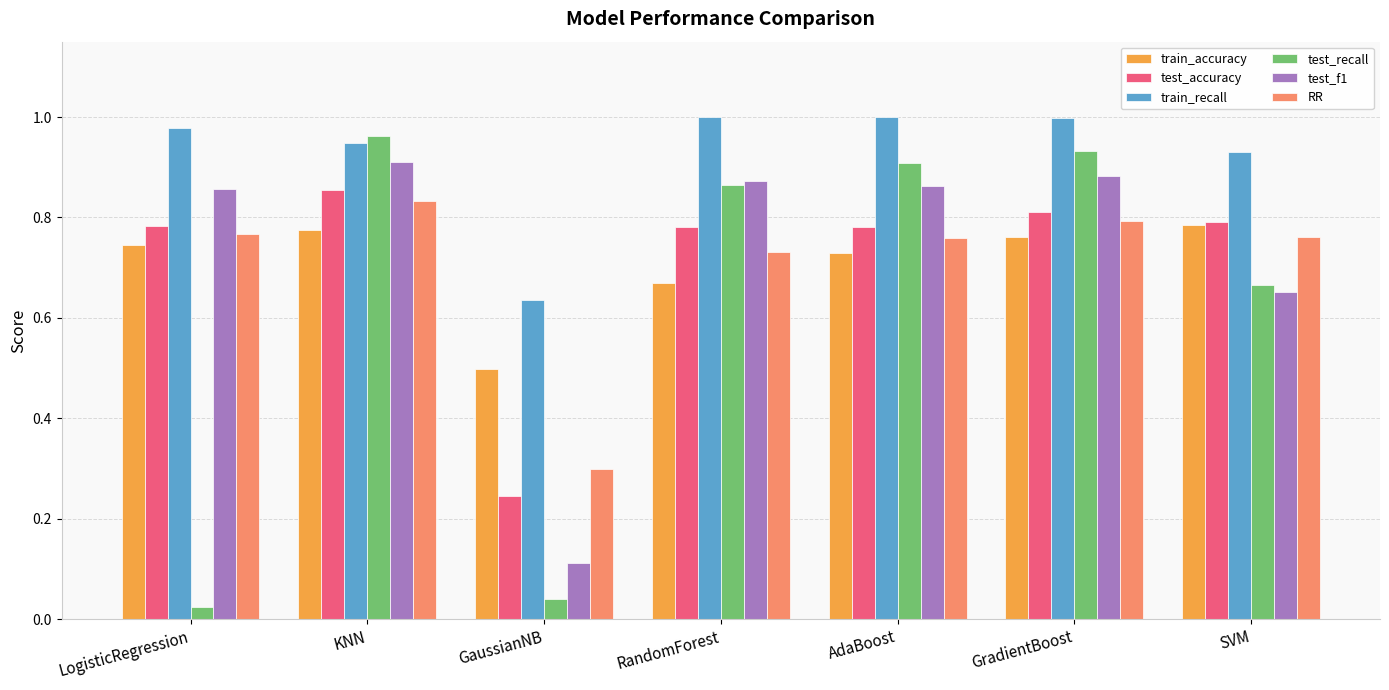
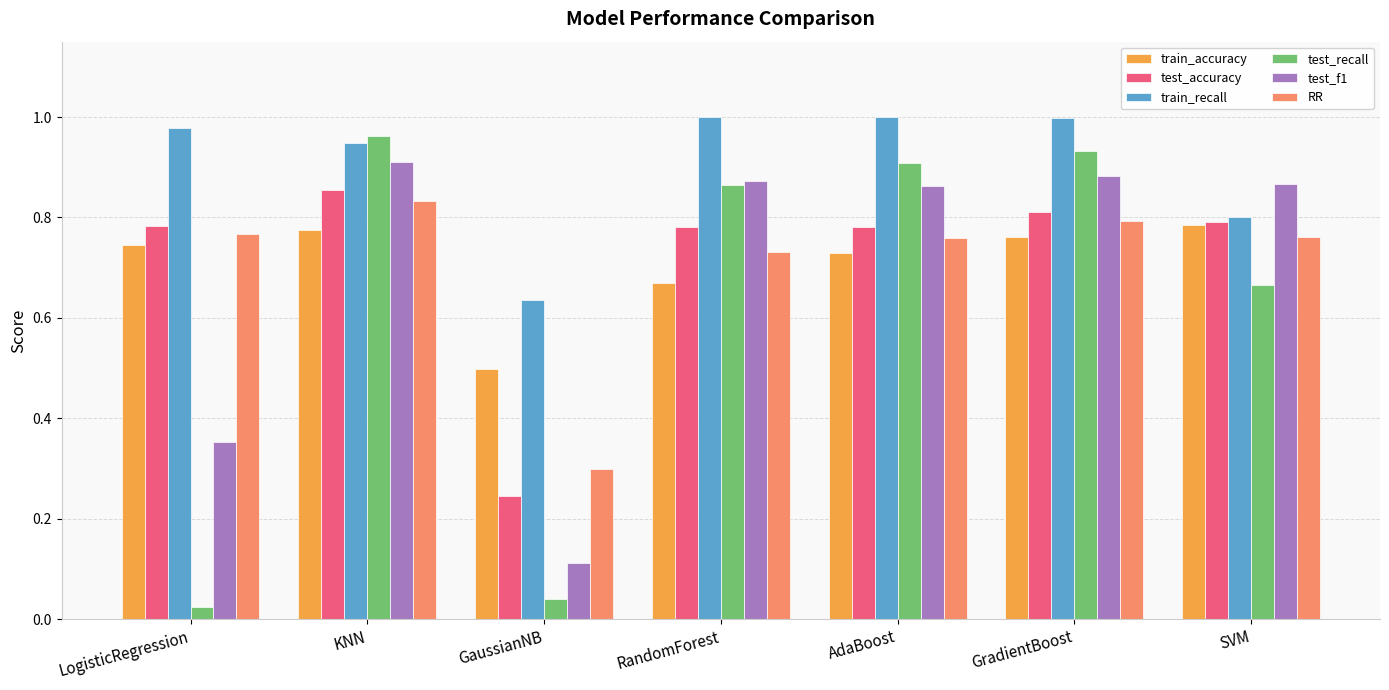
test_f1, LogisticRegression: 0.86 -> 0.35
train_recall, SVM: 0.93 -> 0.80
test_f1, SVM: 0.65 -> 0.87
